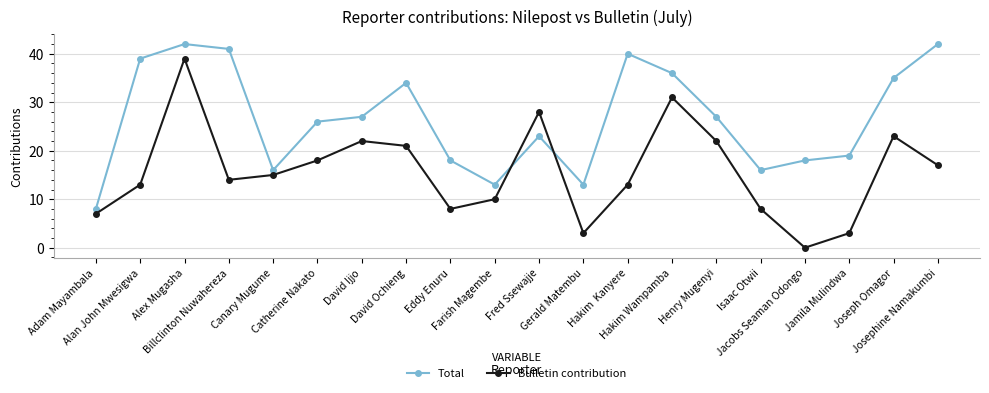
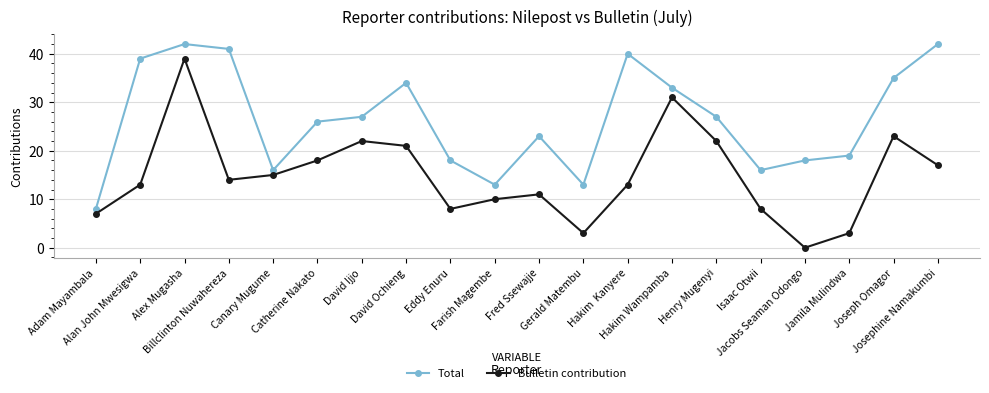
Bulletin contribution, Fred Ssewajje: 28 -> 11
Total, Hakim Wampamba: 36 -> 33
